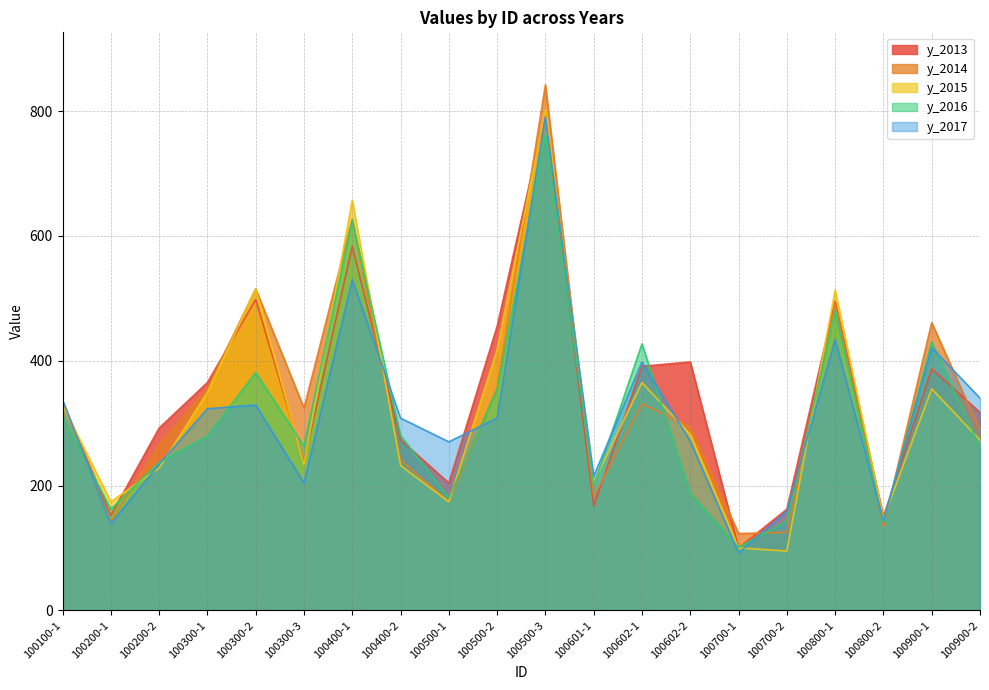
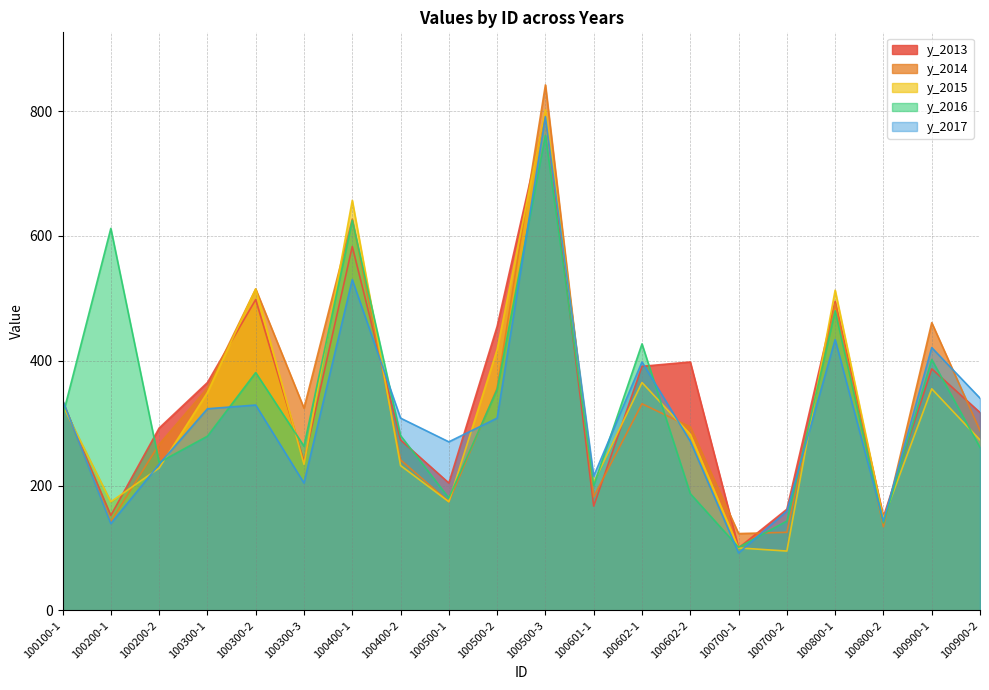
y_2016, 100200-1: 160 -> 610
y_2016, 100900-1: 430 -> 400
